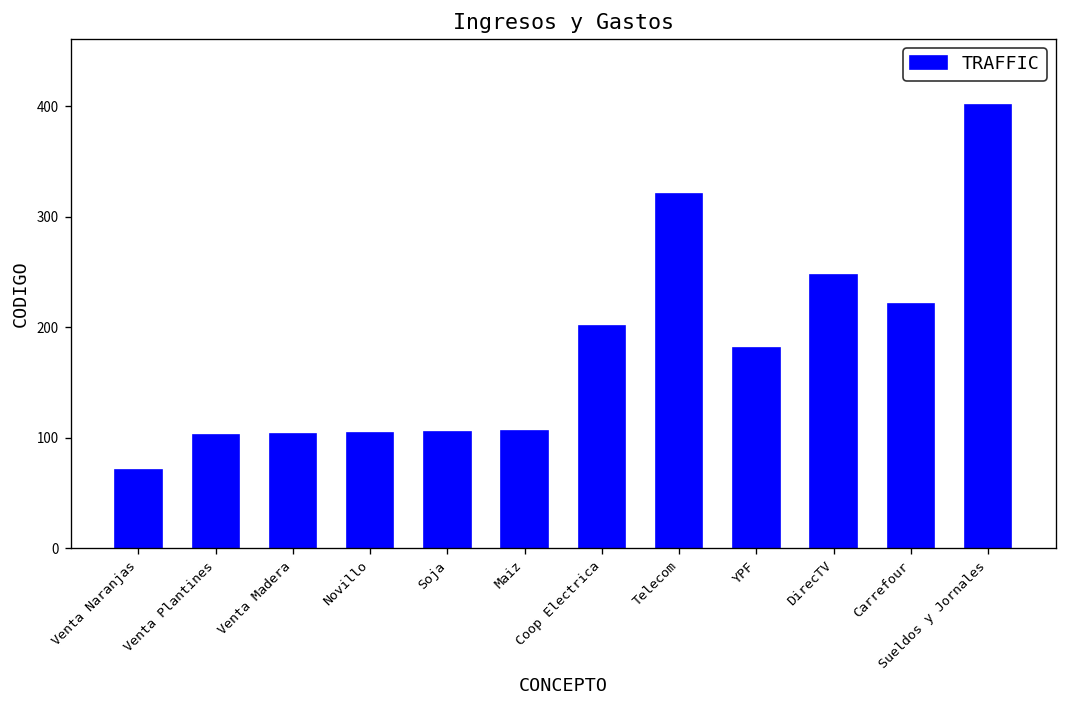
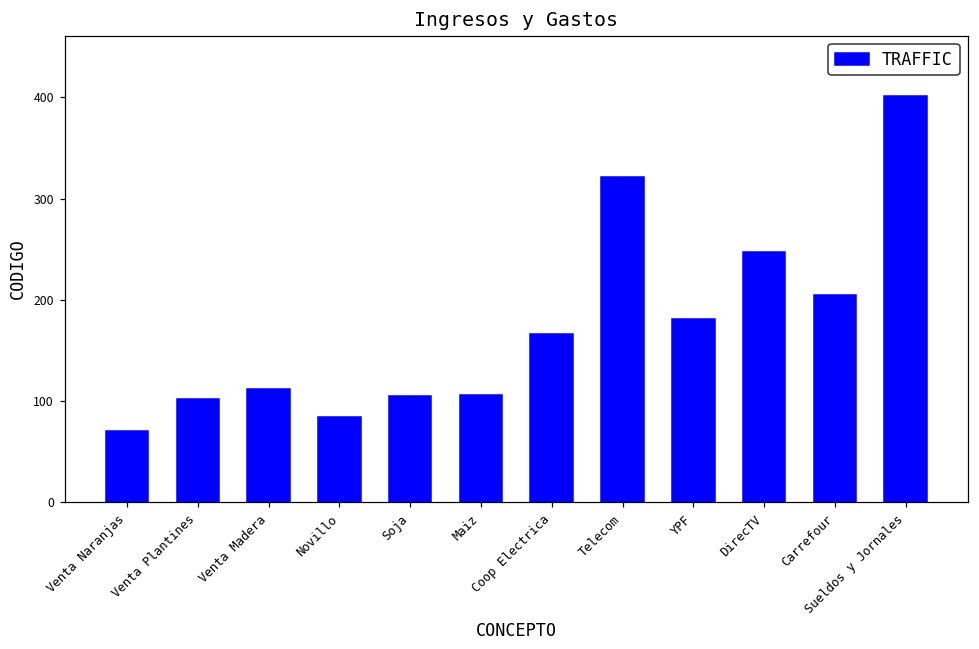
Venta Madera: 100 -> 110
Novillo: 100 -> 80
Coop Electrica: 200 -> 170
Carrefour: 220 -> 210
